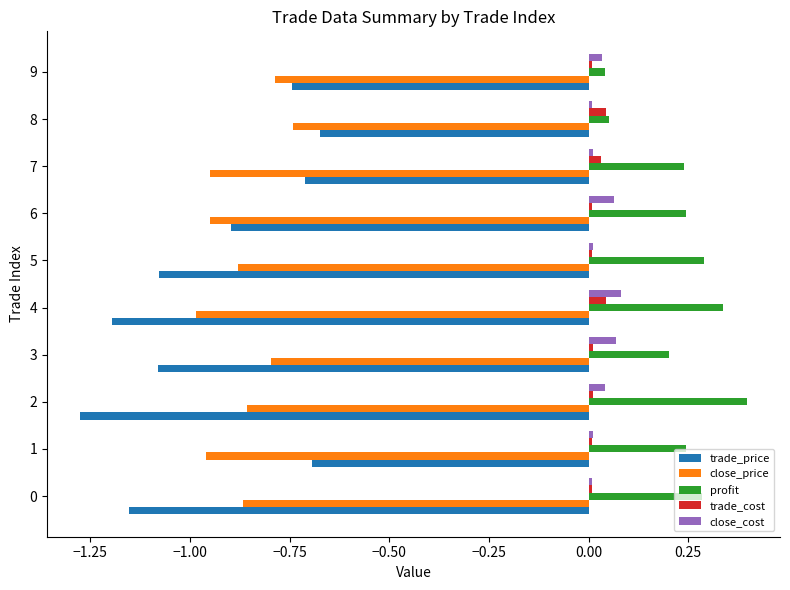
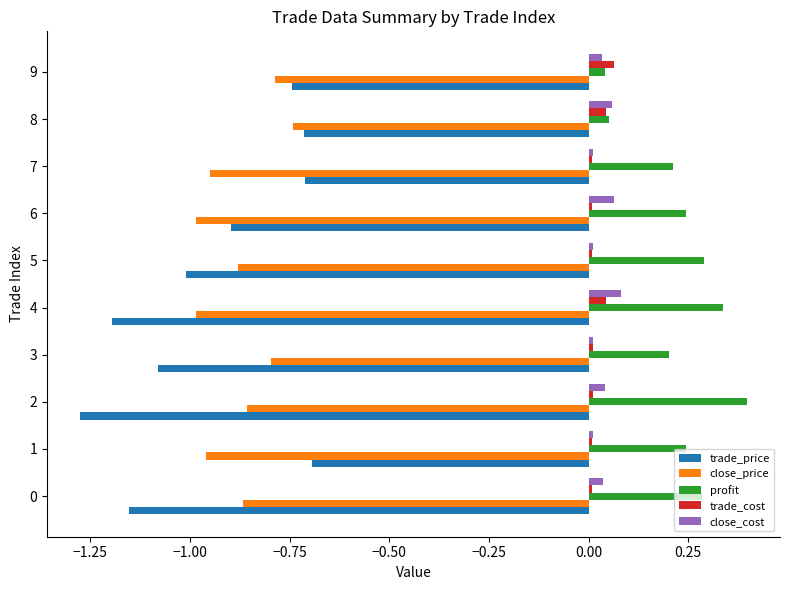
trade_cost, 9: 0.01 -> 0.06
close_cost, 8: 0.01 -> 0.06
trade_price, 8: -0.67 -> -0.71
trade_cost, 7: 0.03 -> 0.01
profit, 7: 0.24 -> 0.21
close_price, 6: -0.95 -> -0.98
trade_price, 5: -1.08 -> -1.01
close_cost, 3: 0.07 -> 0.01
close_cost, 0: 0.01 -> 0.04
